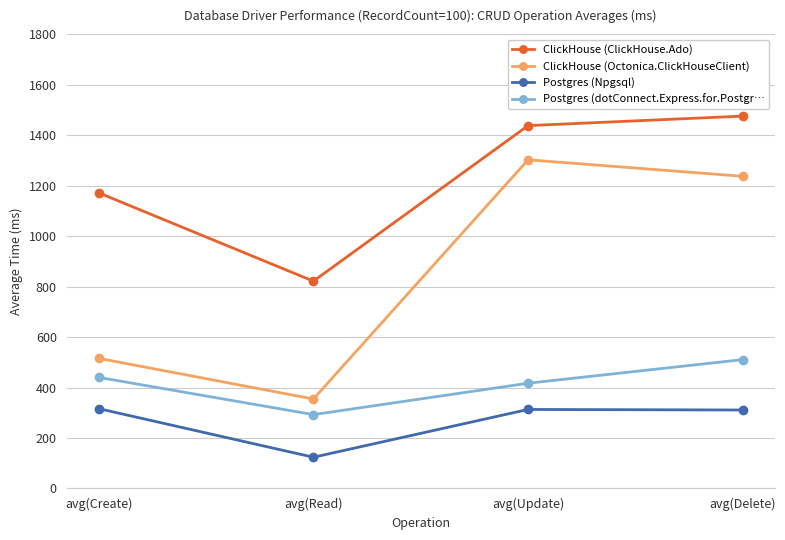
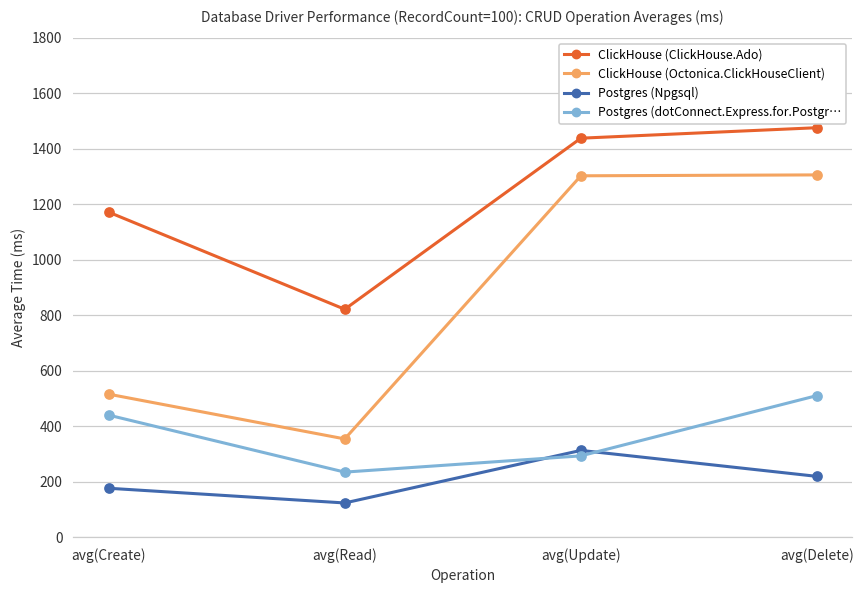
Postgres (Npgsql), avg(Create): 320 -> 180
Postgres (dotConnect.Express.for.Postgr…, avg(Read): 290 -> 230
Postgres (dotConnect.Express.for.Postgr…, avg(Update): 420 -> 290
ClickHouse (Octonica.ClickHouseClient), avg(Delete): 1240 -> 1310
Postgres (Npgsql), avg(Delete): 310 -> 220
